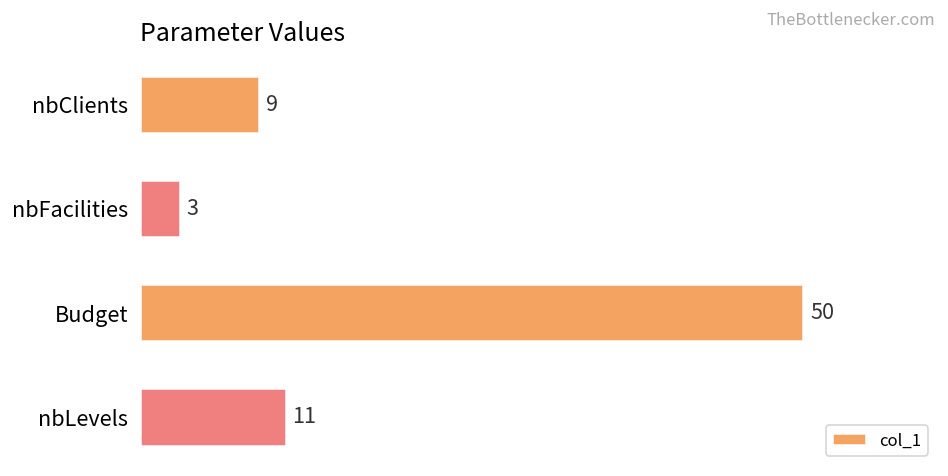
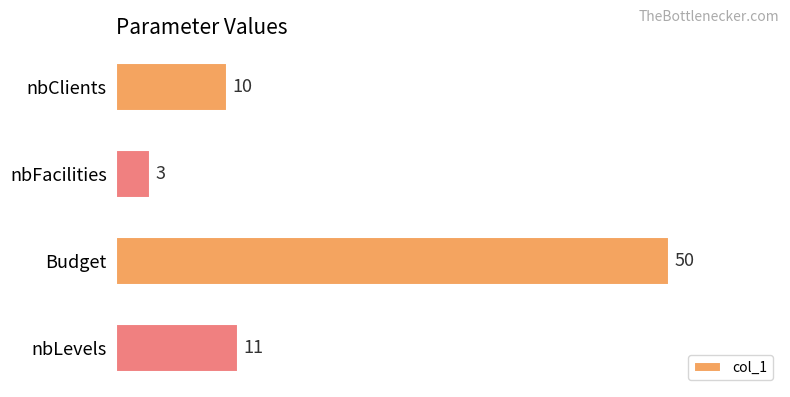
nbClients: 9 -> 10
